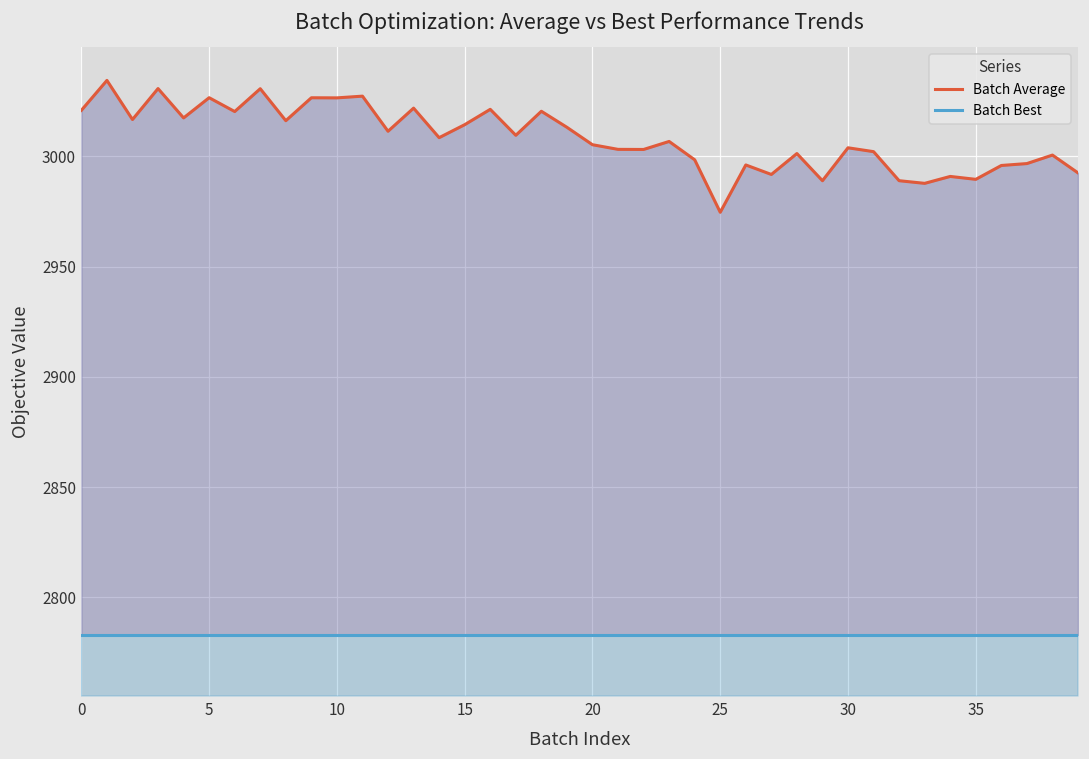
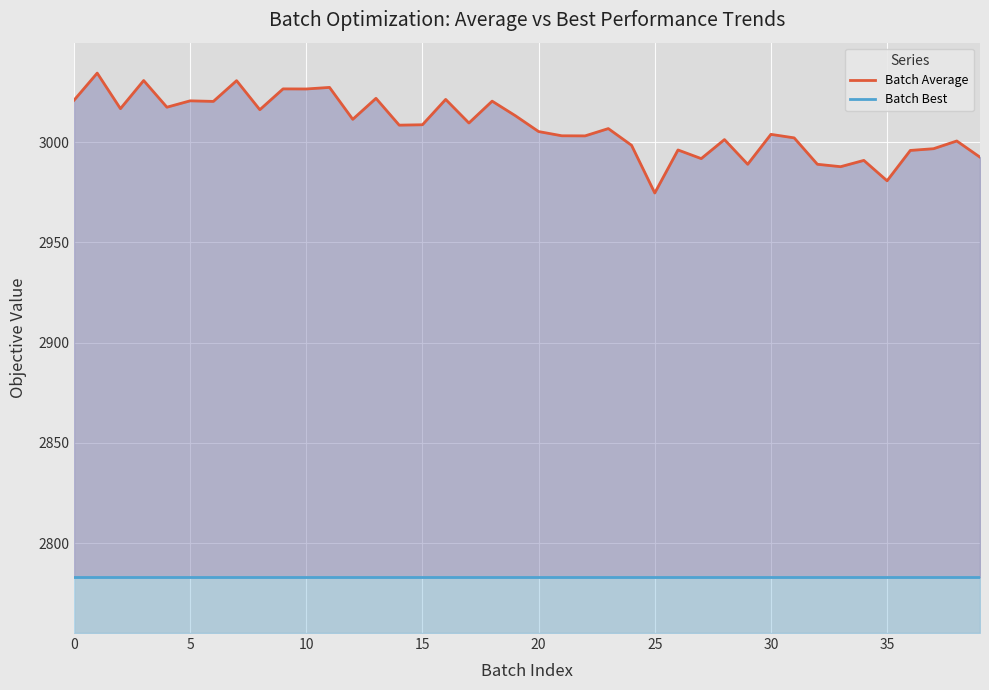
Batch Average, 5: 3027 -> 3021
Batch Average, 15: 3014 -> 3009
Batch Average, 35: 2990 -> 2981
